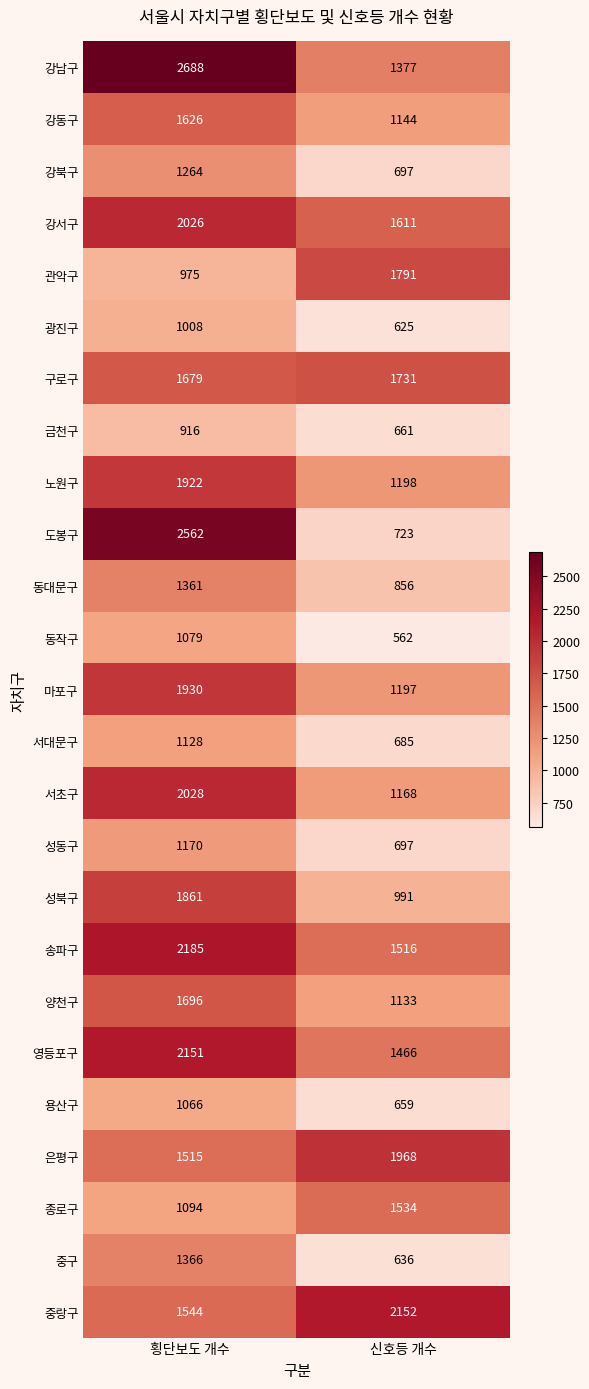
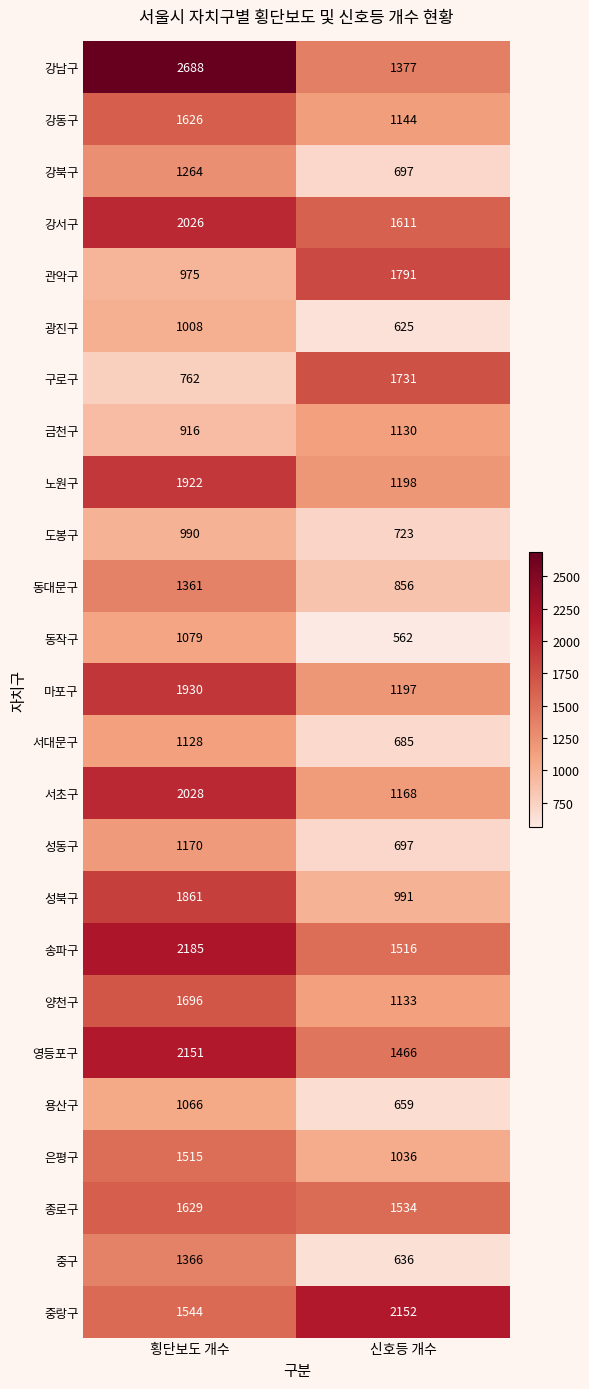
구로구, 횡단보도 개수: 1679 -> 762
금천구, 신호등 개수: 661 -> 1130
도봉구, 횡단보도 개수: 2562 -> 990
은평구, 신호등 개수: 1968 -> 1036
종로구, 횡단보도 개수: 1094 -> 1629
